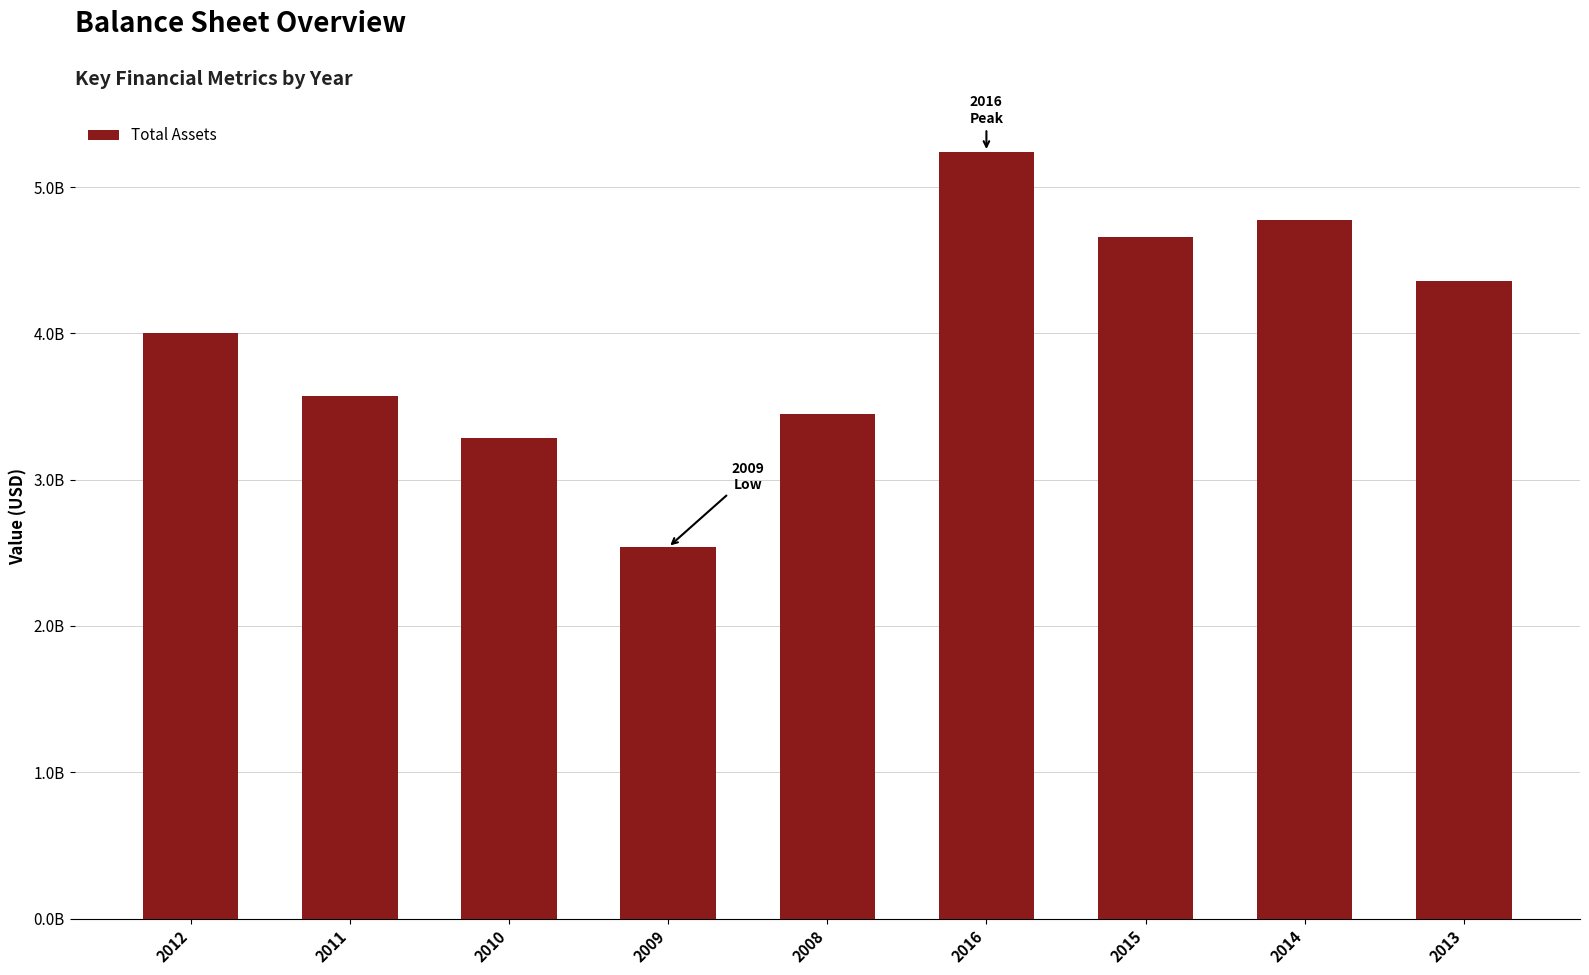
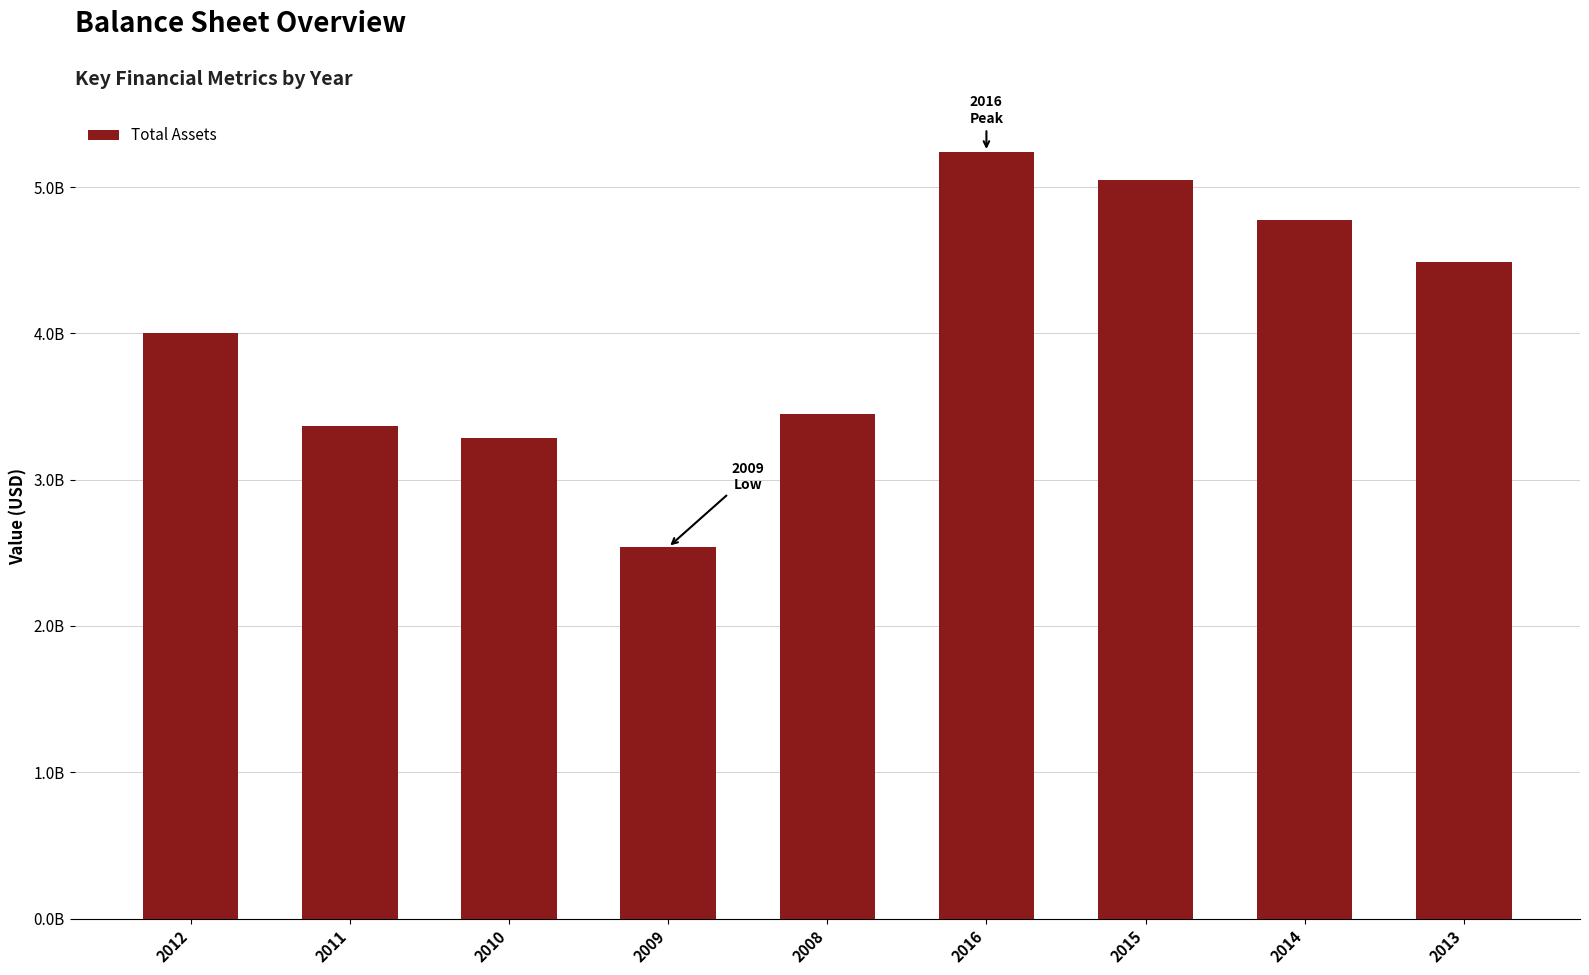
2011: 3570000000 -> 3370000000
2015: 4660000000 -> 5050000000
2013: 4360000000 -> 4490000000
